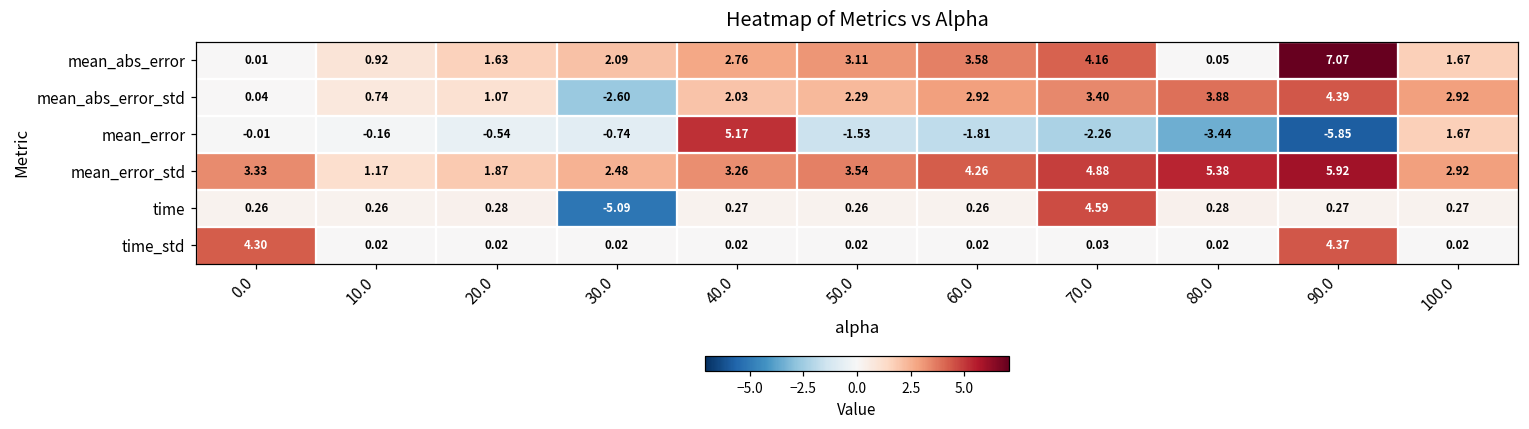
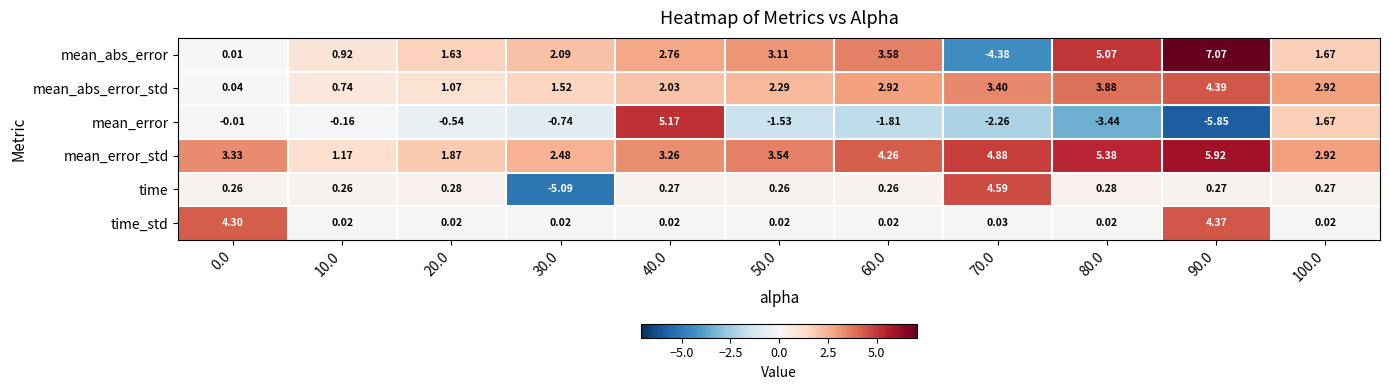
mean_abs_error, 70.0: 4.16 -> -4.38
mean_abs_error, 80.0: 0.05 -> 5.07
mean_abs_error_std, 30.0: -2.60 -> 1.52
